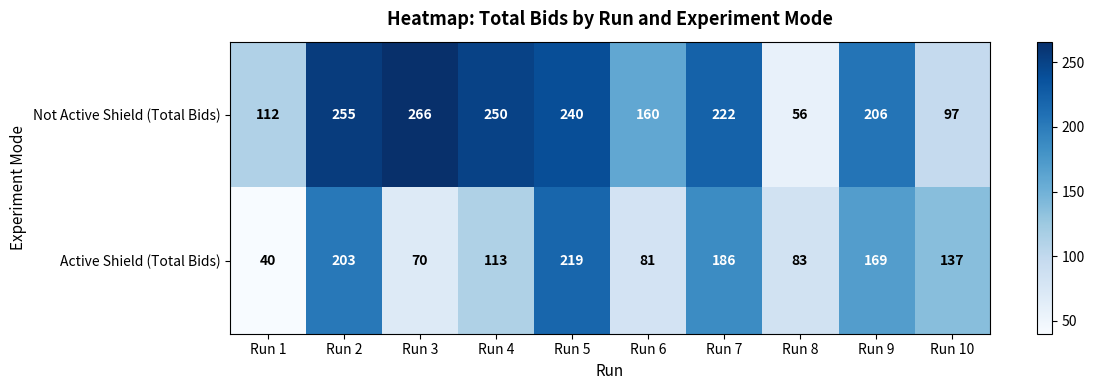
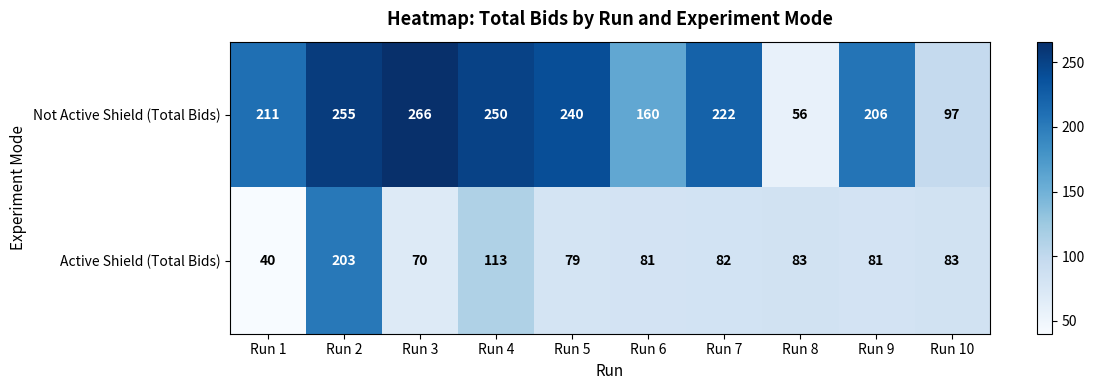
Not Active Shield (Total Bids), Run 1: 112 -> 211
Active Shield (Total Bids), Run 5: 219 -> 79
Active Shield (Total Bids), Run 7: 186 -> 82
Active Shield (Total Bids), Run 9: 169 -> 81
Active Shield (Total Bids), Run 10: 137 -> 83
